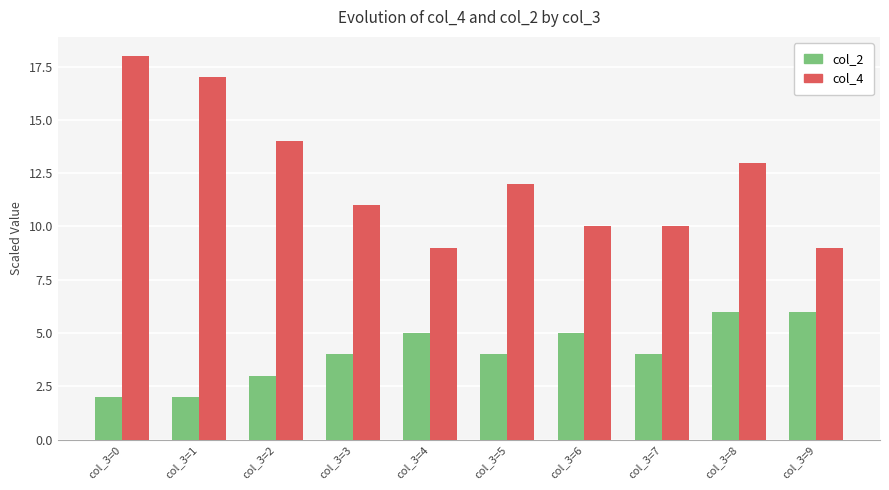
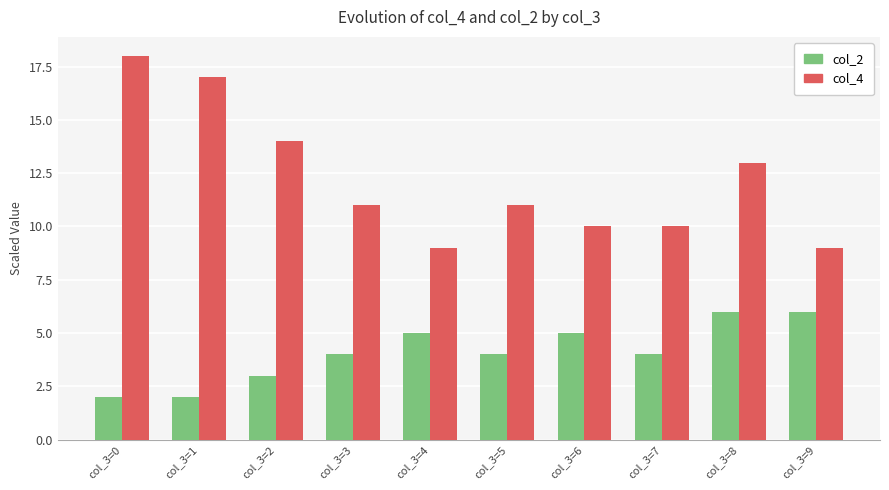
col_4, col_3=5: 12.0 -> 11.0
